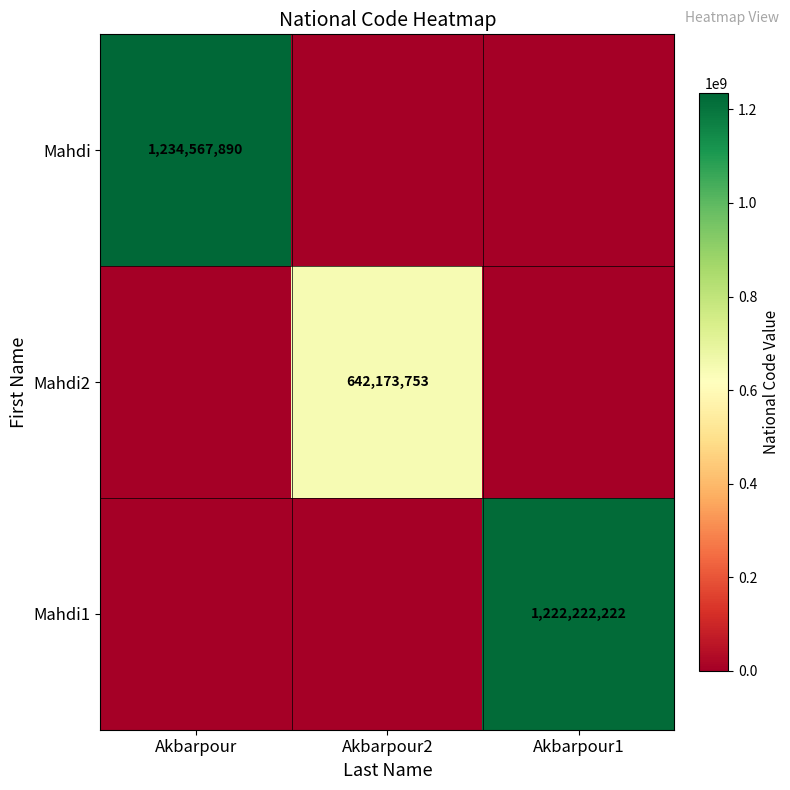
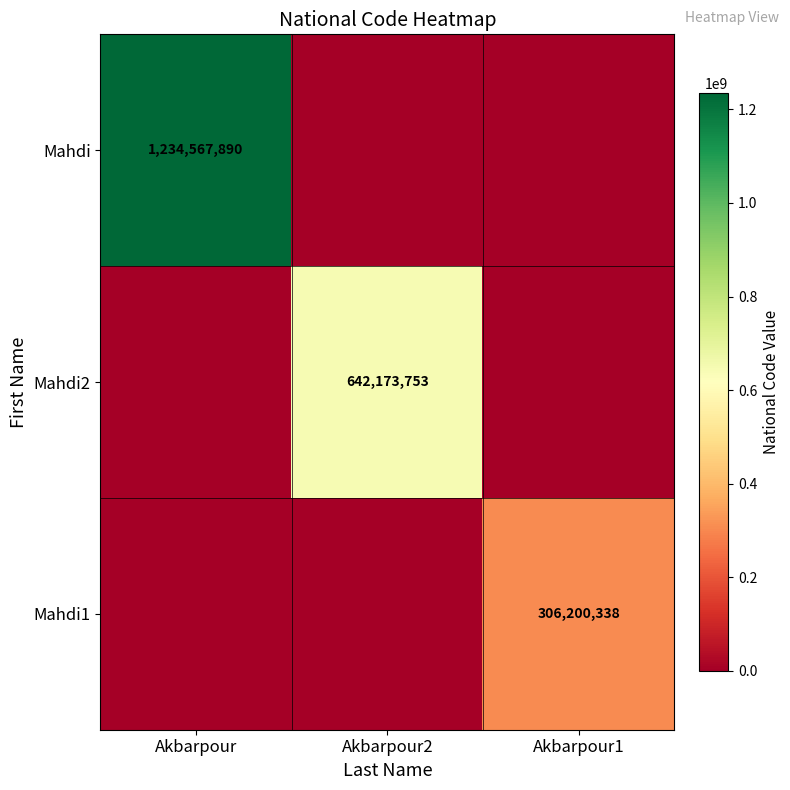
Mahdi1, Akbarpour1: 1,222,222,222 -> 306,200,338
